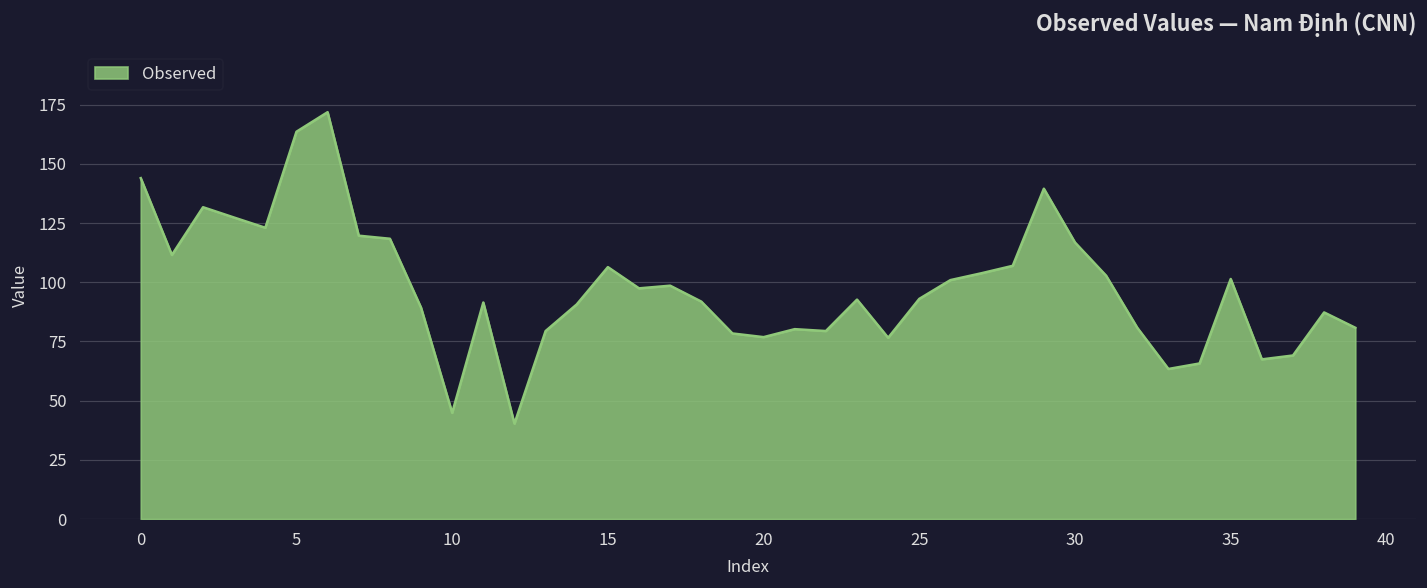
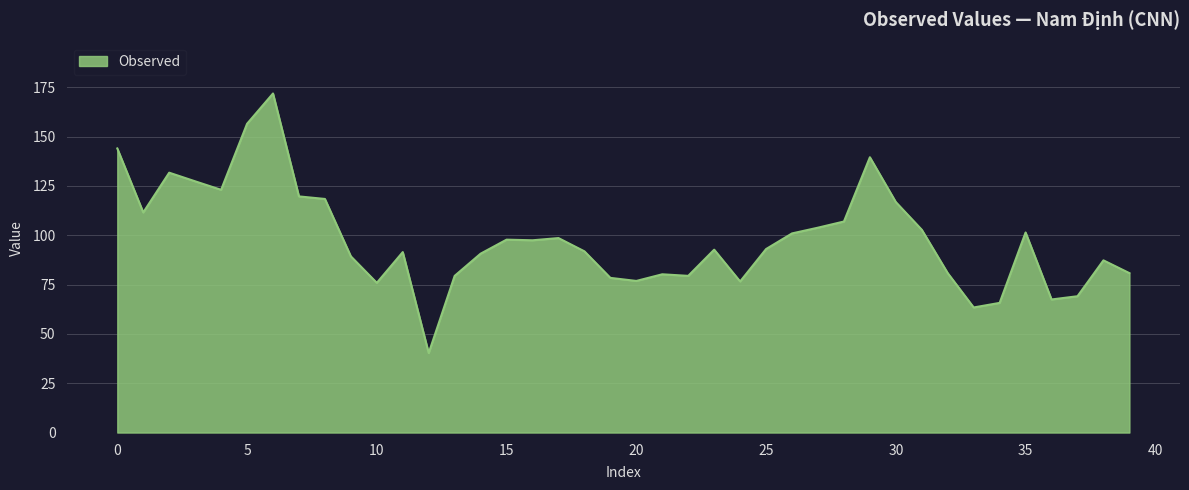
5: 164 -> 156
10: 45 -> 76
15: 106 -> 98
